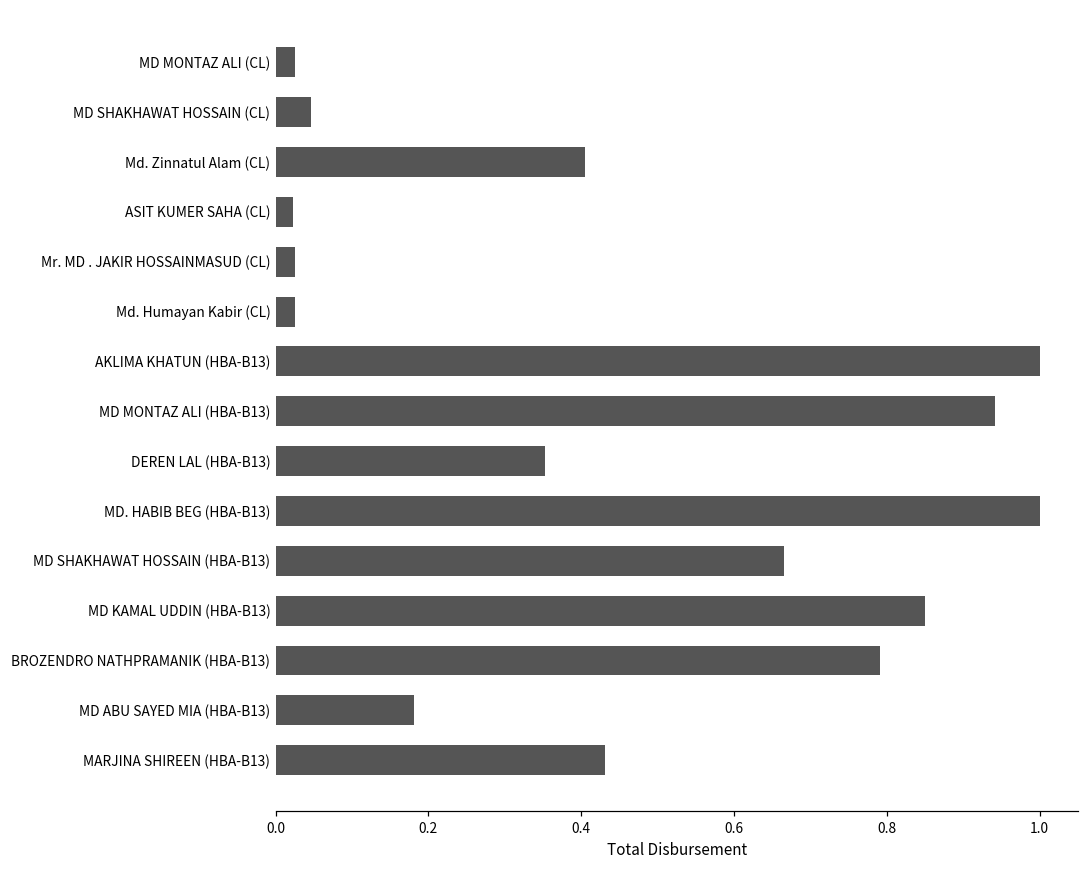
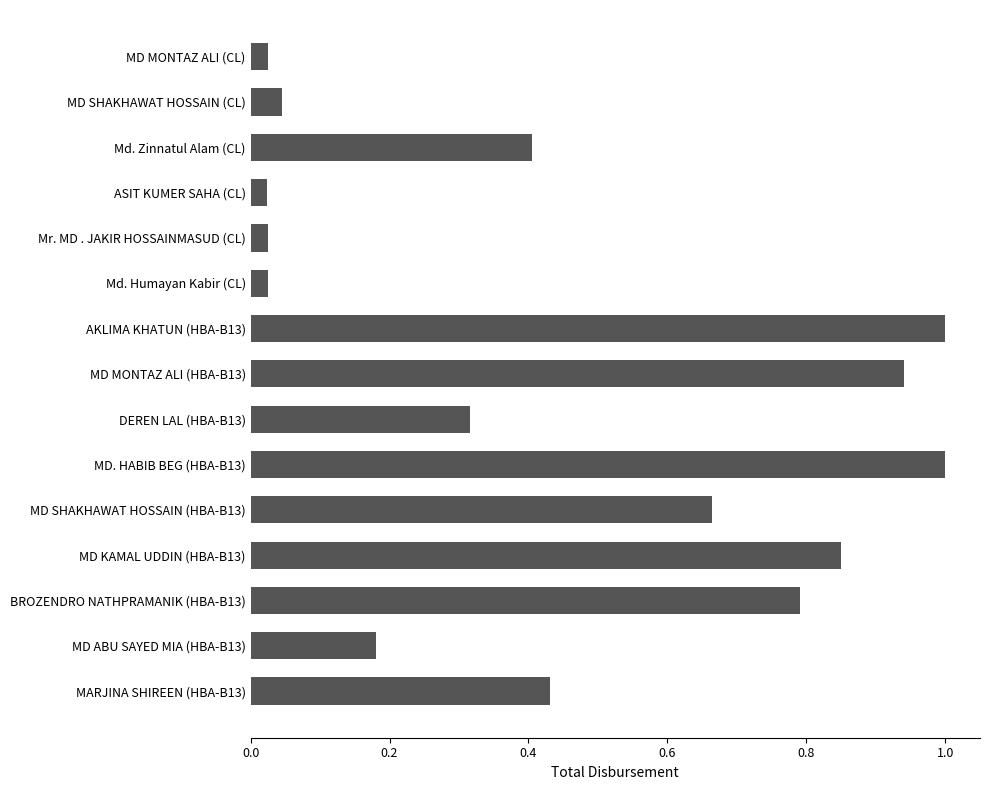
DEREN LAL (HBA-B13): 0.35 -> 0.32
